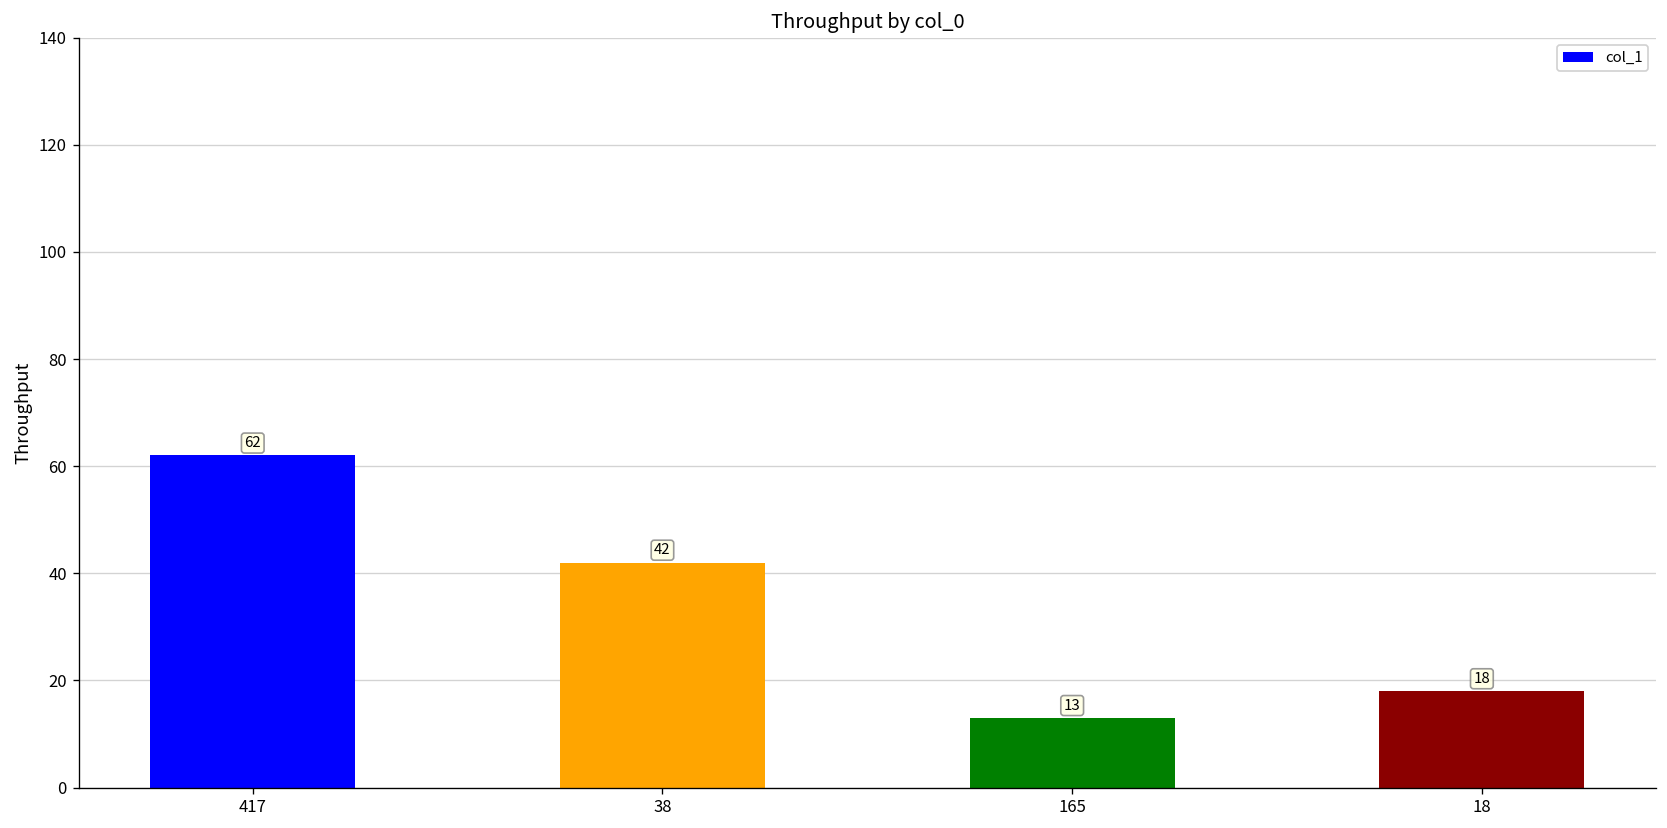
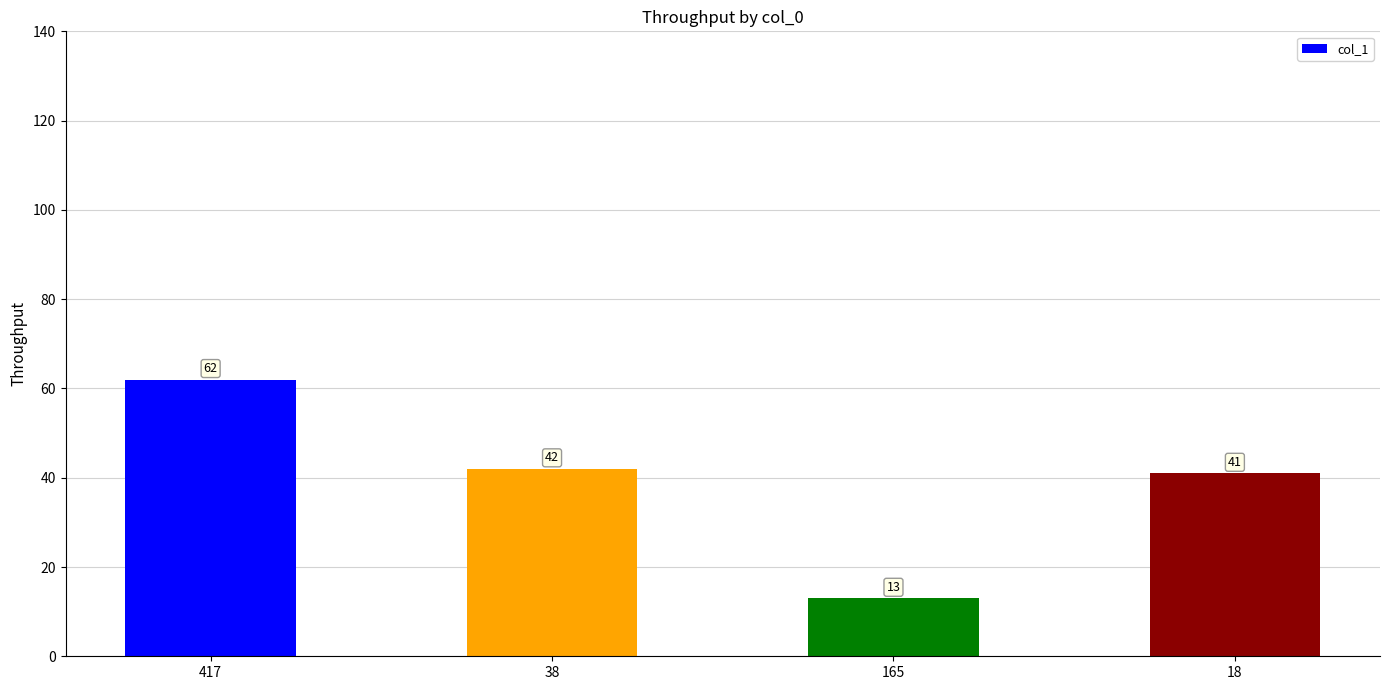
18: 18 -> 41
